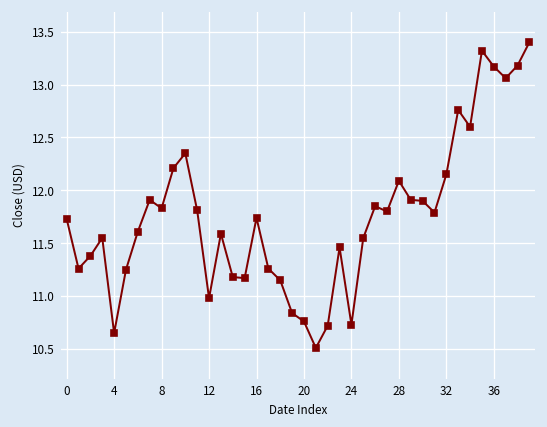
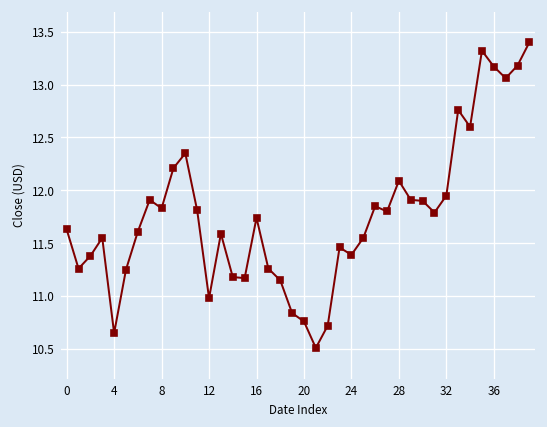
0: 11.7 -> 11.6
24: 10.7 -> 11.4
32: 12.2 -> 12.0
